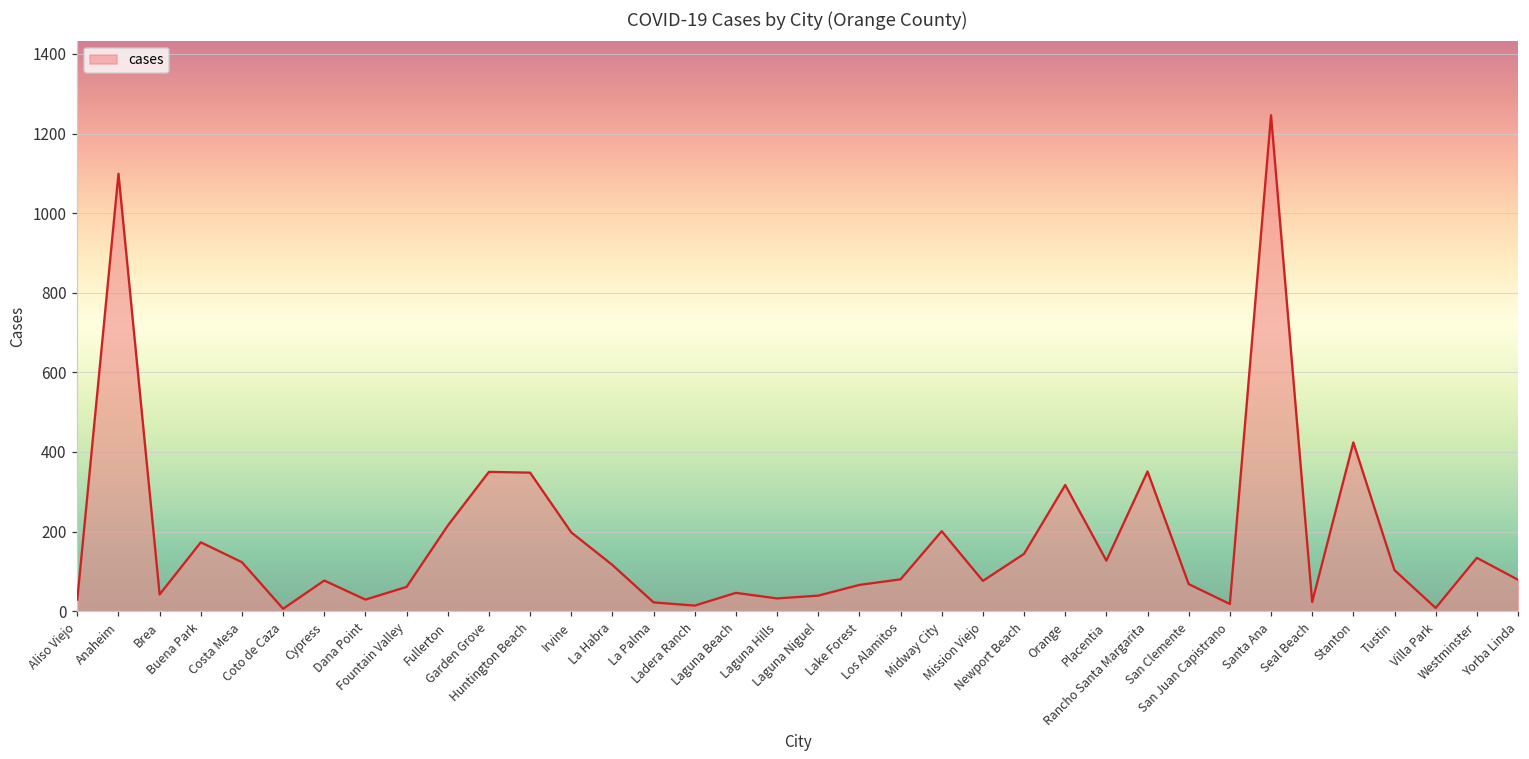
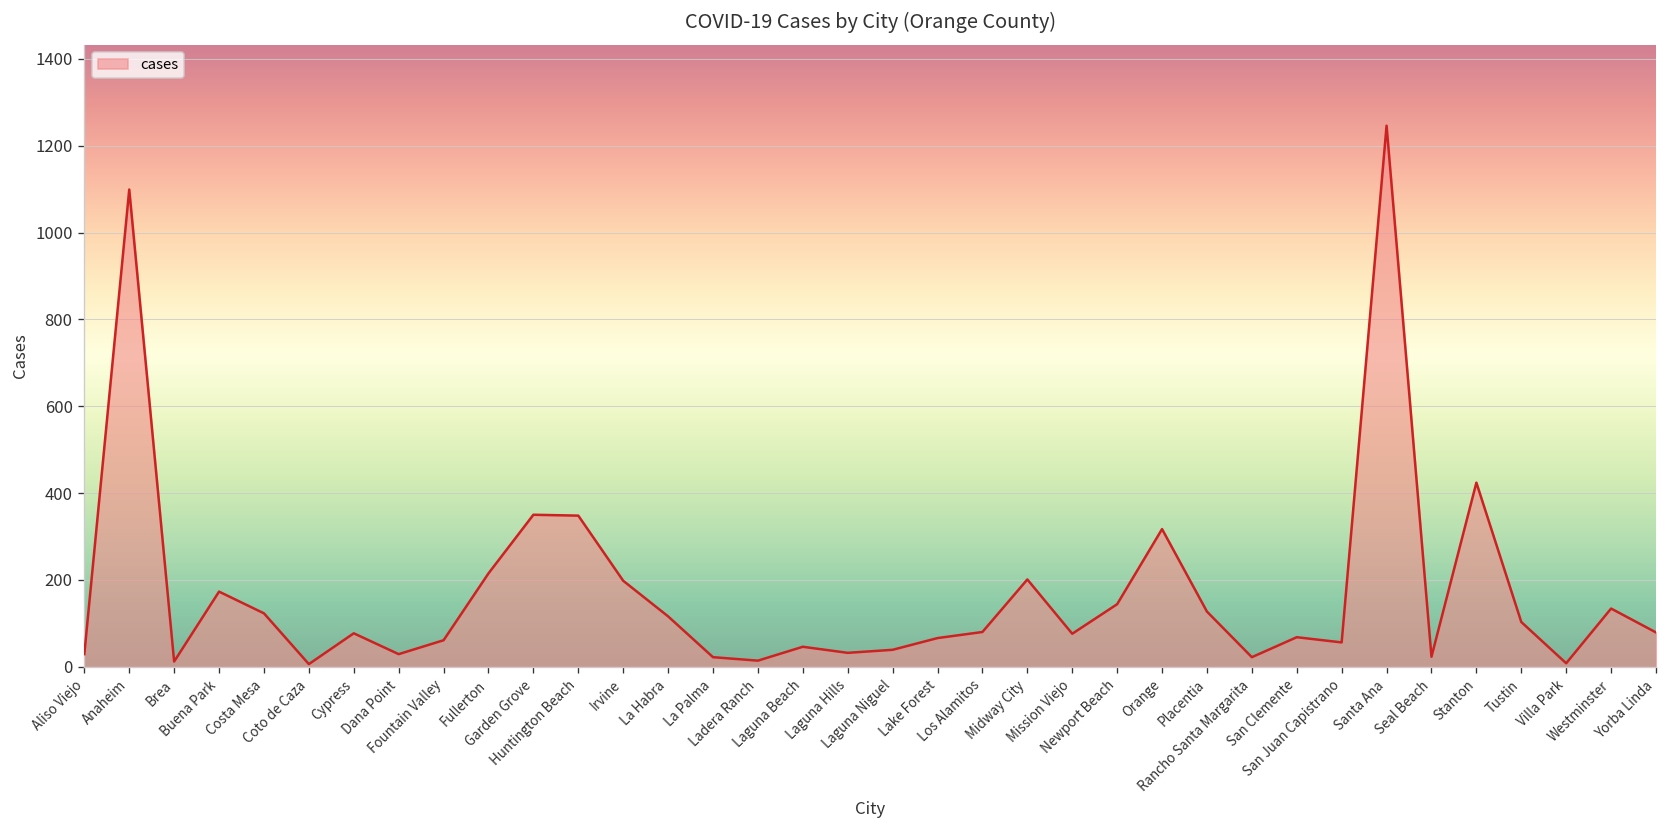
Brea: 40 -> 10
Rancho Santa Margarita: 350 -> 20
San Juan Capistrano: 20 -> 60
